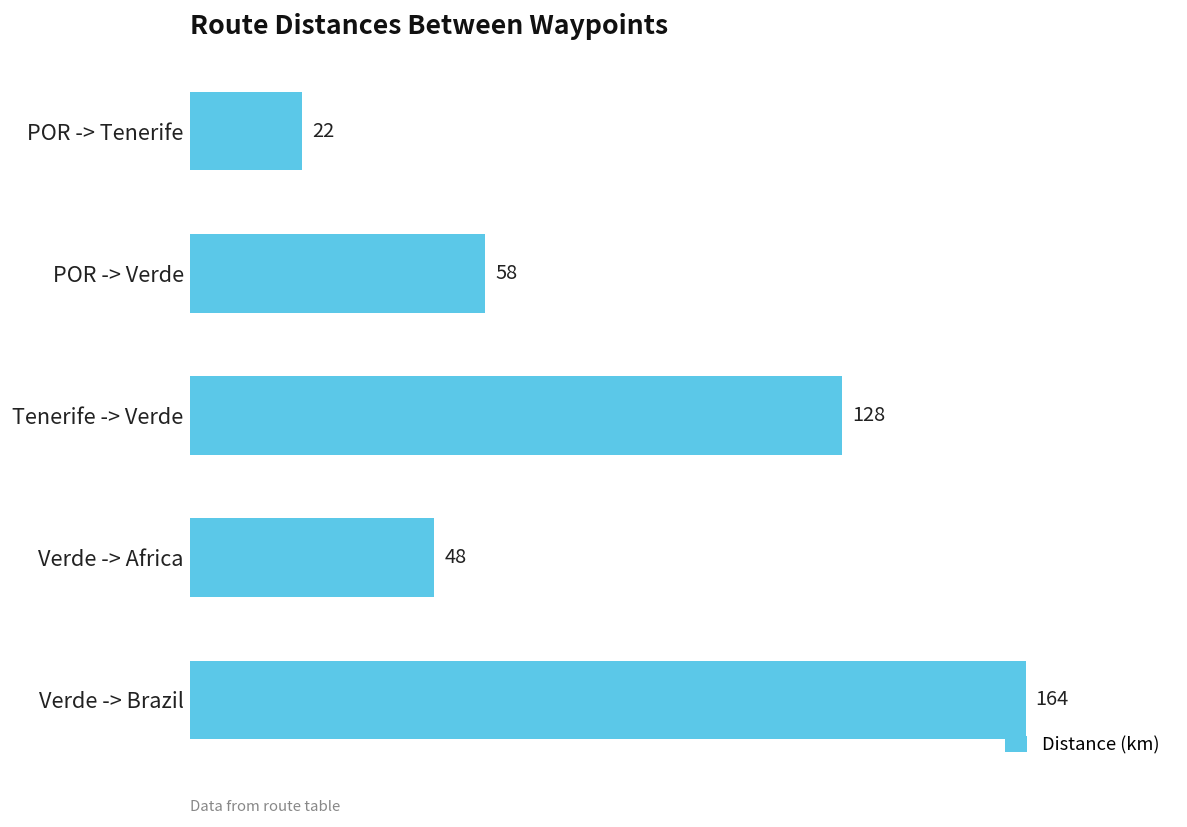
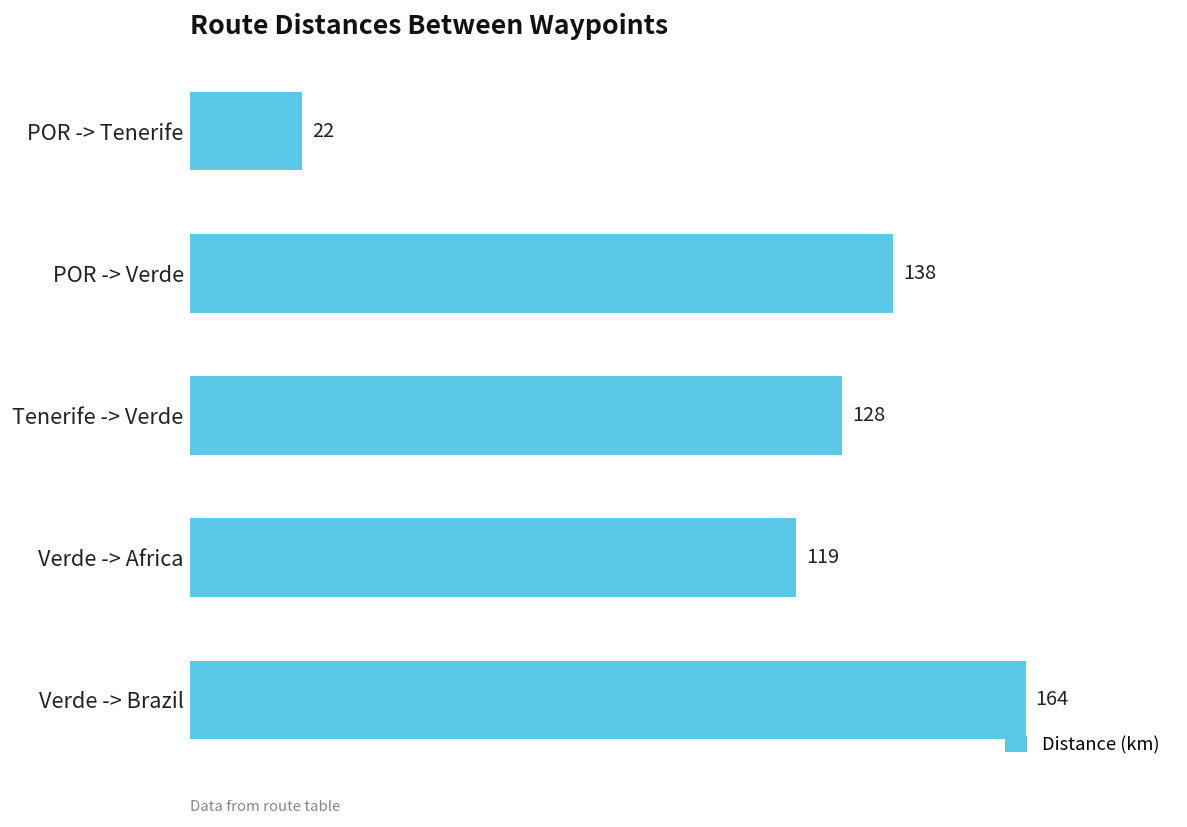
POR -> Verde: 58 -> 138
Verde -> Africa: 48 -> 119
